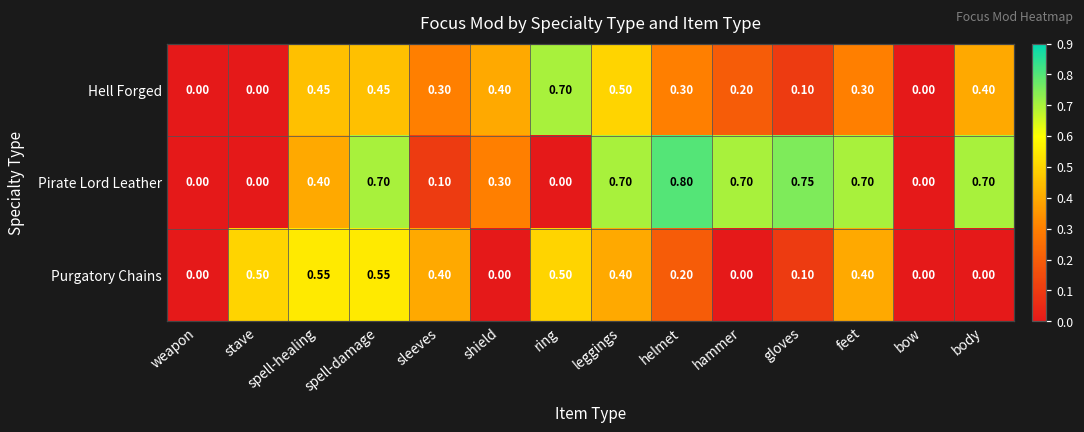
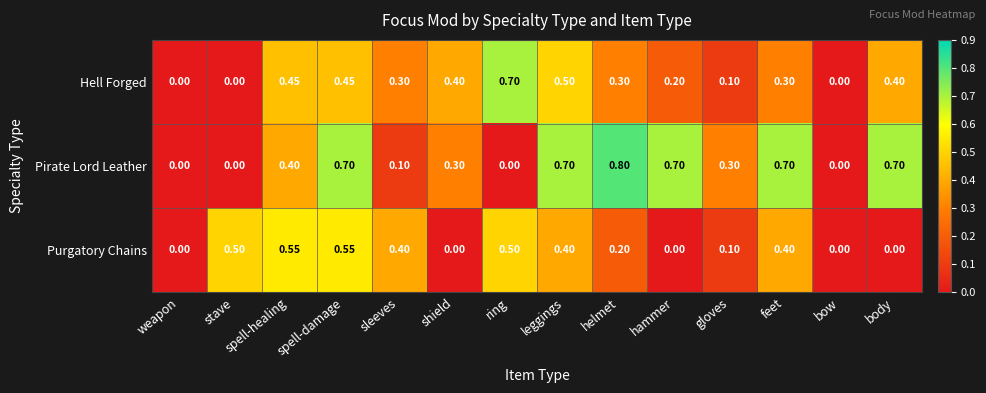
Pirate Lord Leather, gloves: 0.75 -> 0.30
